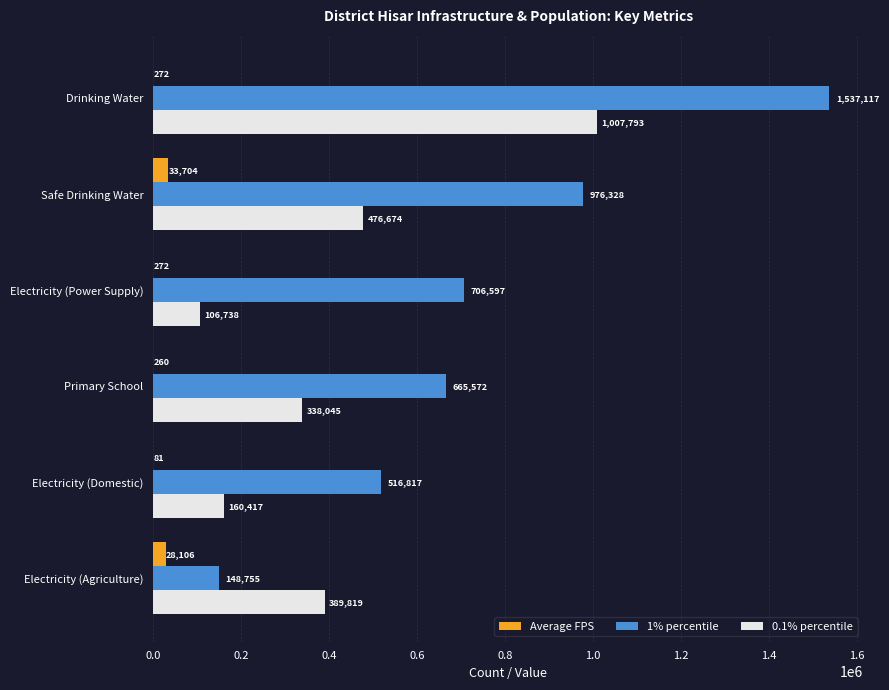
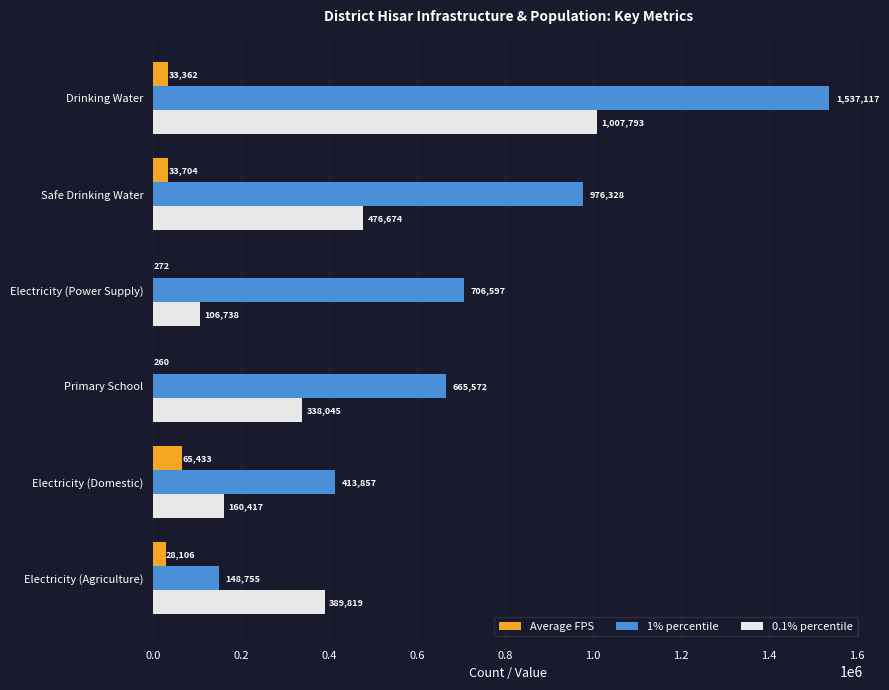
Average FPS, Drinking Water: 272 -> 33,362
Average FPS, Electricity (Domestic): 81 -> 65,433
1% percentile, Electricity (Domestic): 516,817 -> 413,857
